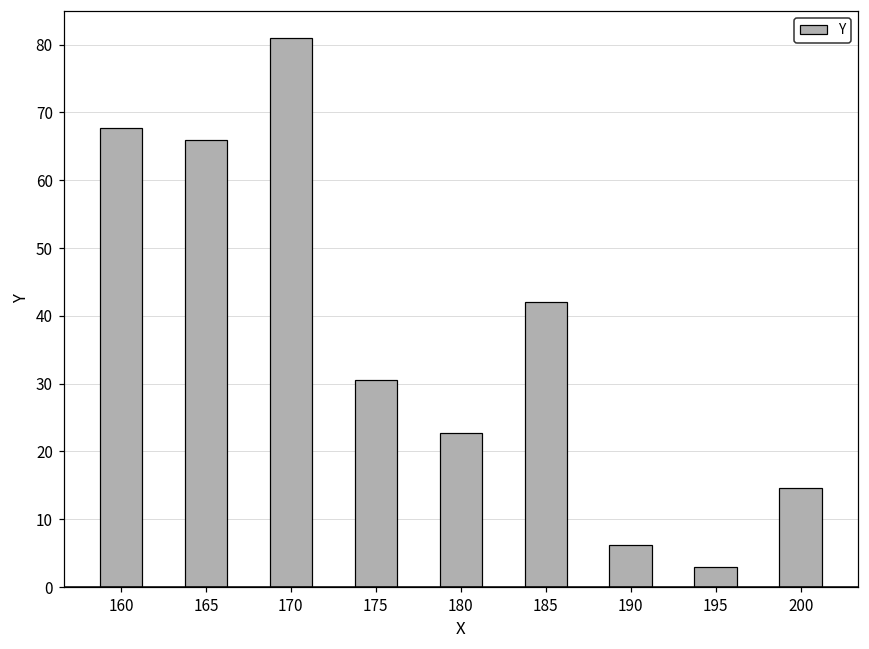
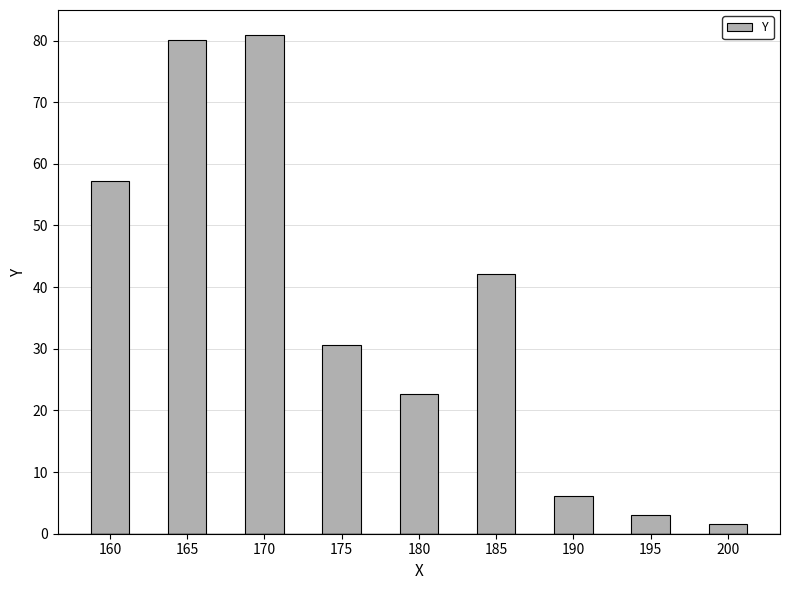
160: 68 -> 57
165: 66 -> 80
200: 15 -> 1
